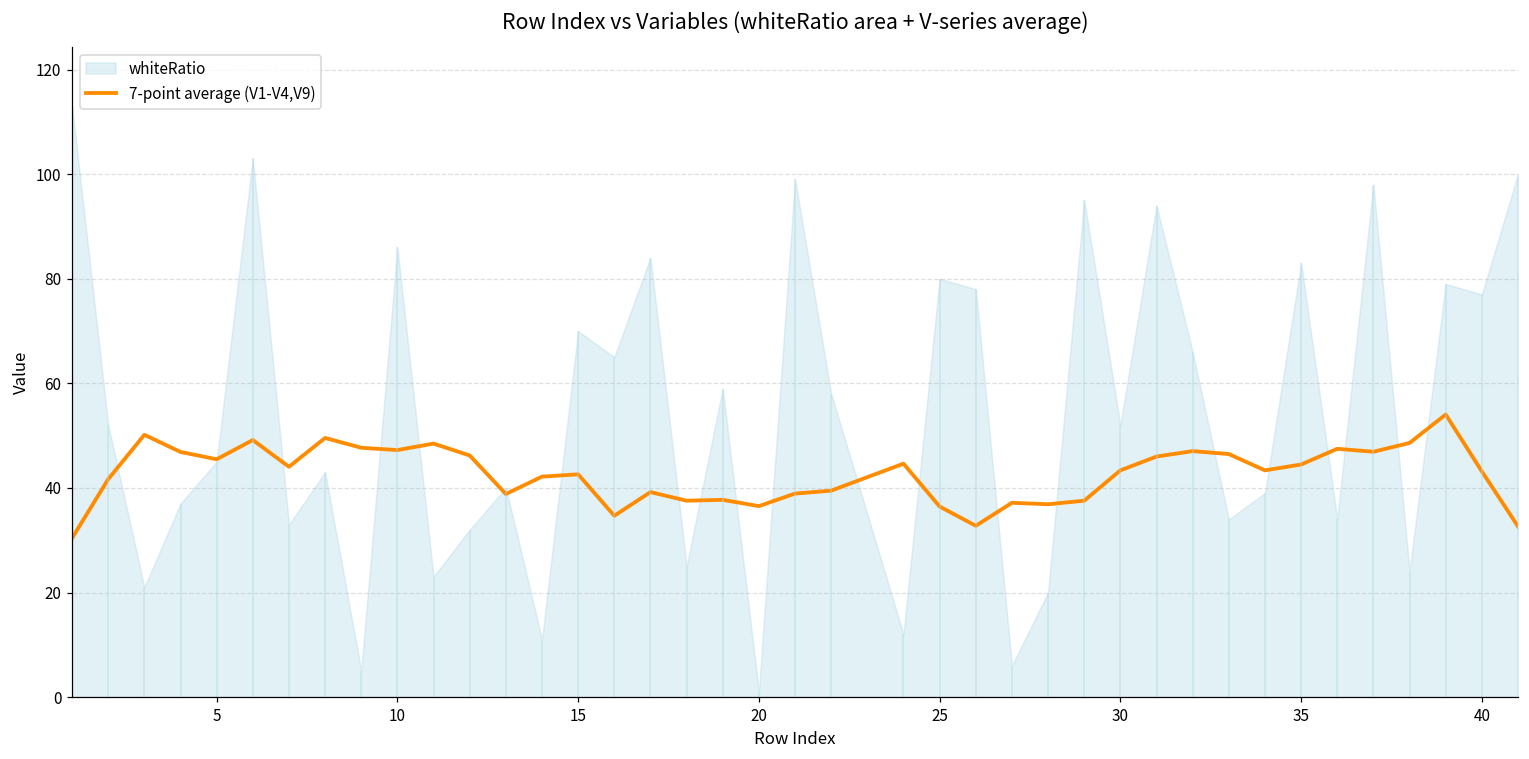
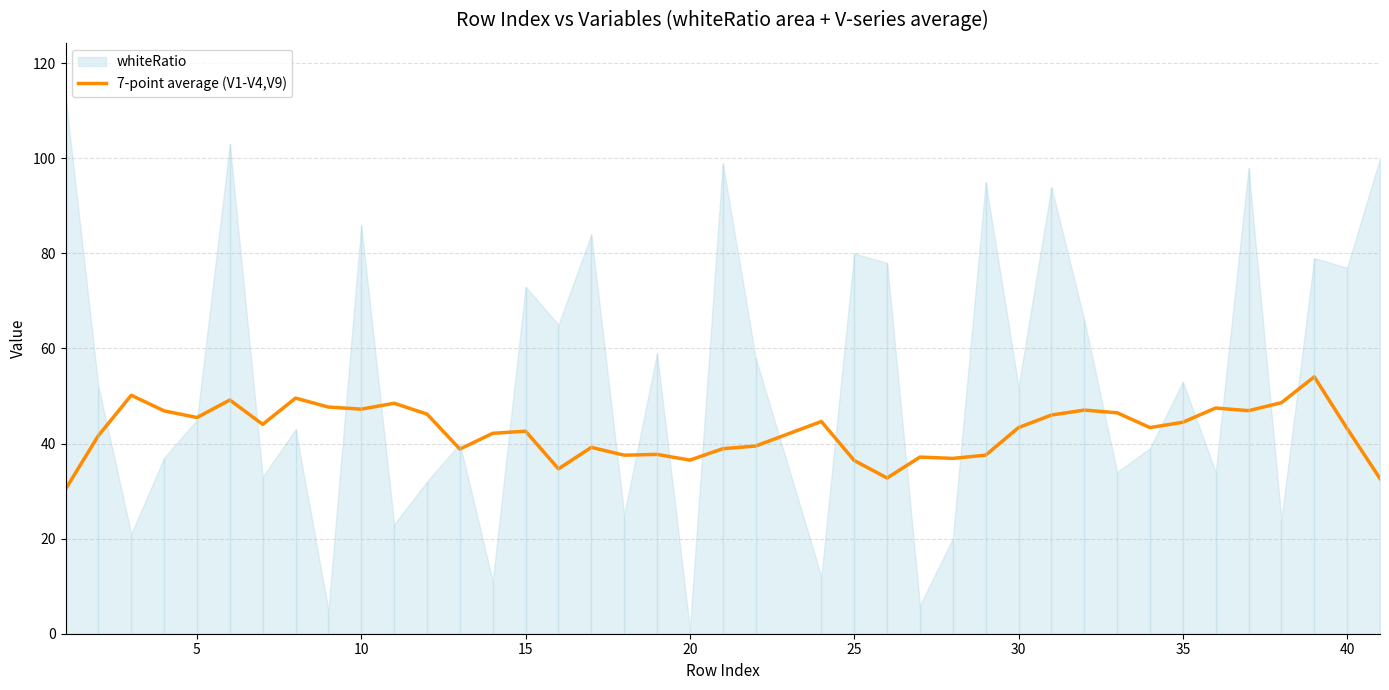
whiteRatio, 15: 70 -> 73
whiteRatio, 35: 83 -> 53
